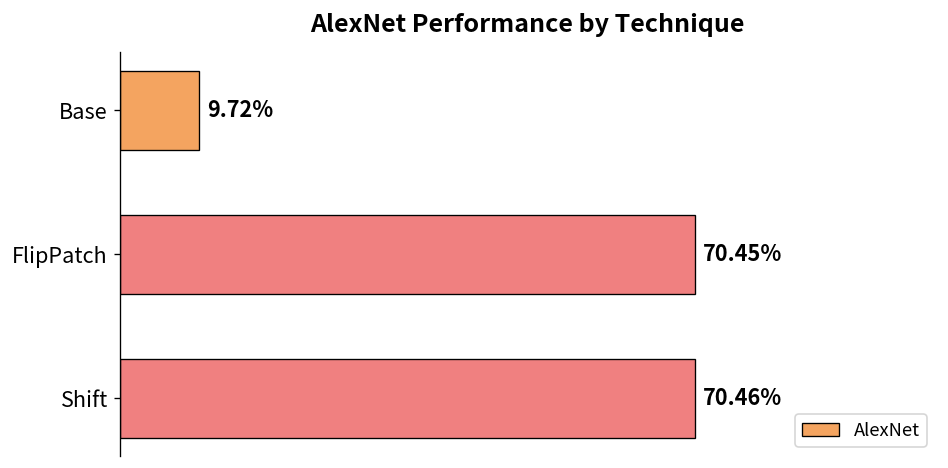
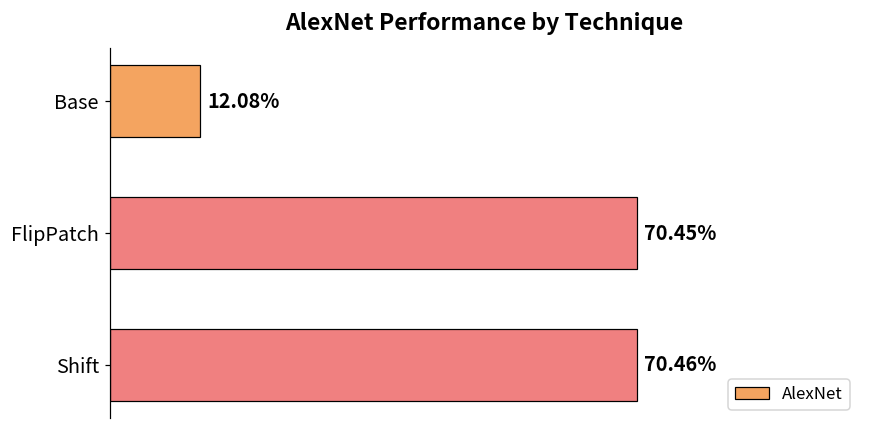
Base: 9.72% -> 12.08%
